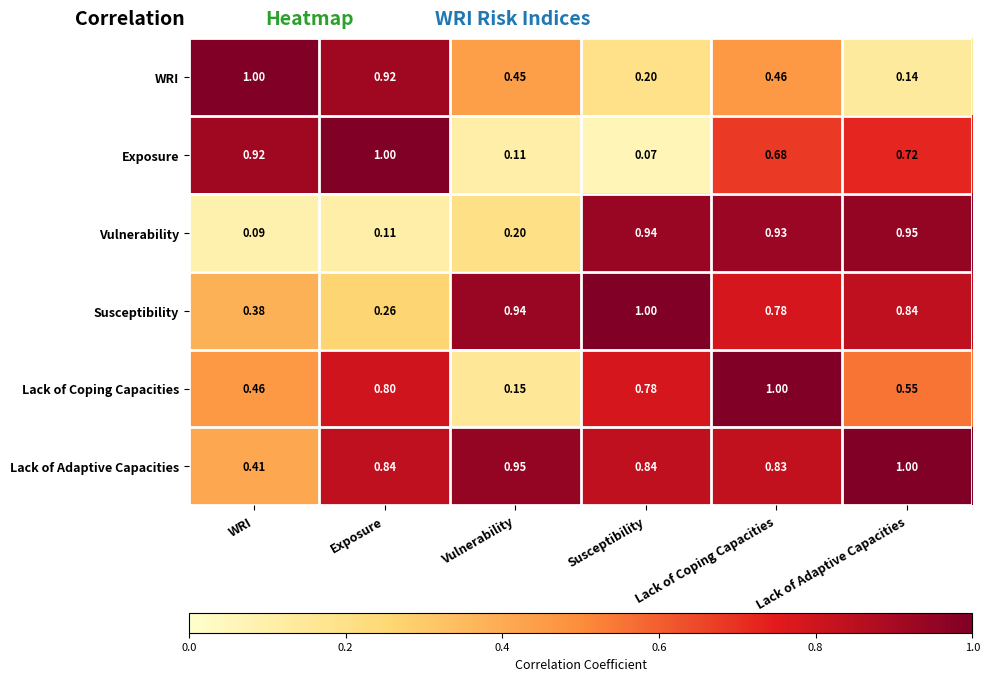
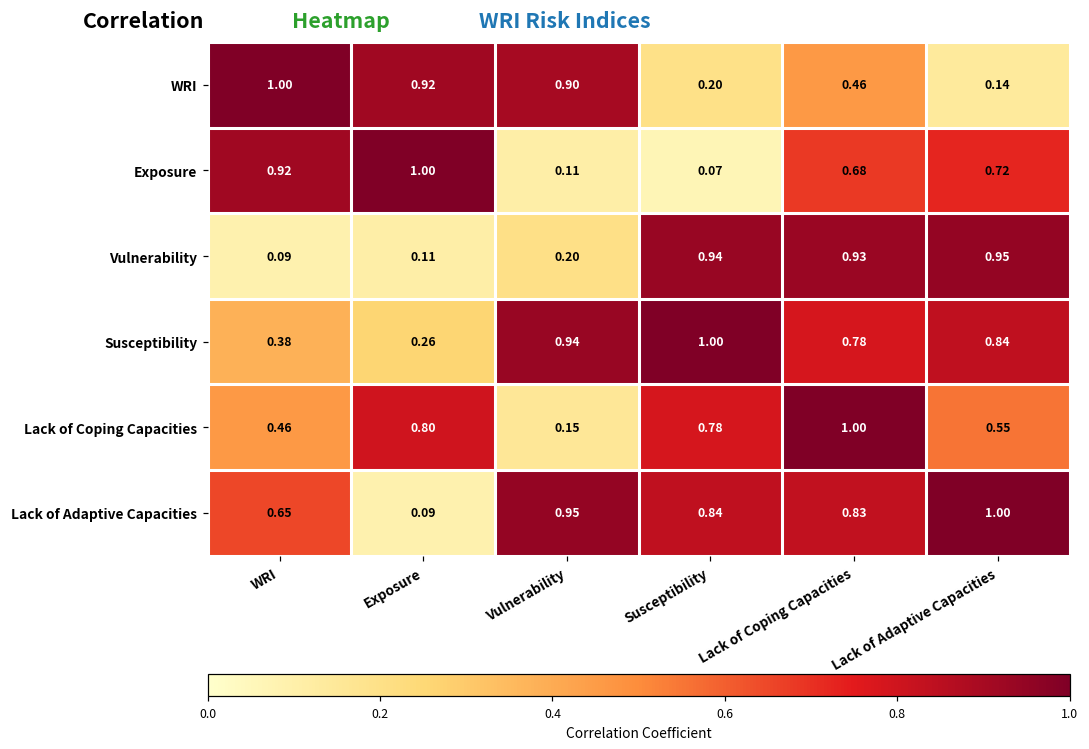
WRI, Vulnerability: 0.45 -> 0.90
Lack of Adaptive Capacities, WRI: 0.41 -> 0.65
Lack of Adaptive Capacities, Exposure: 0.84 -> 0.09
